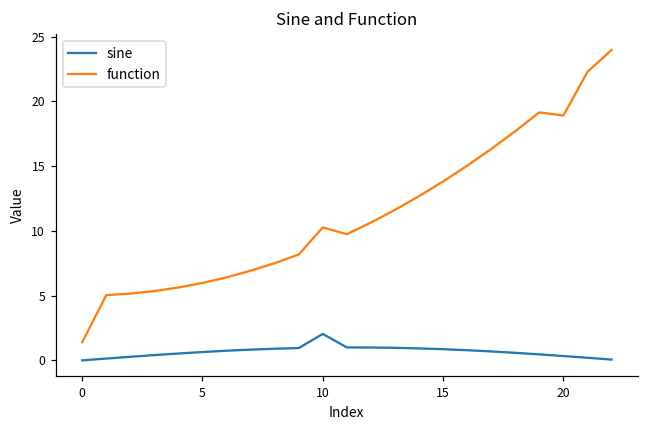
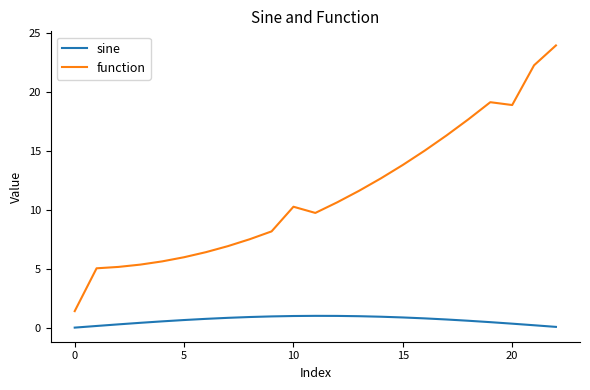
sine, 10: 2.0 -> 1.0
